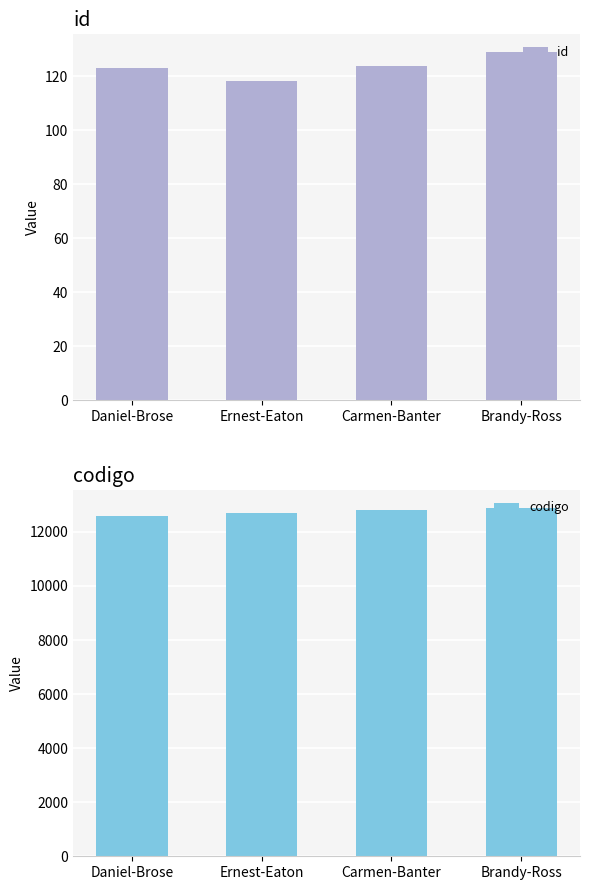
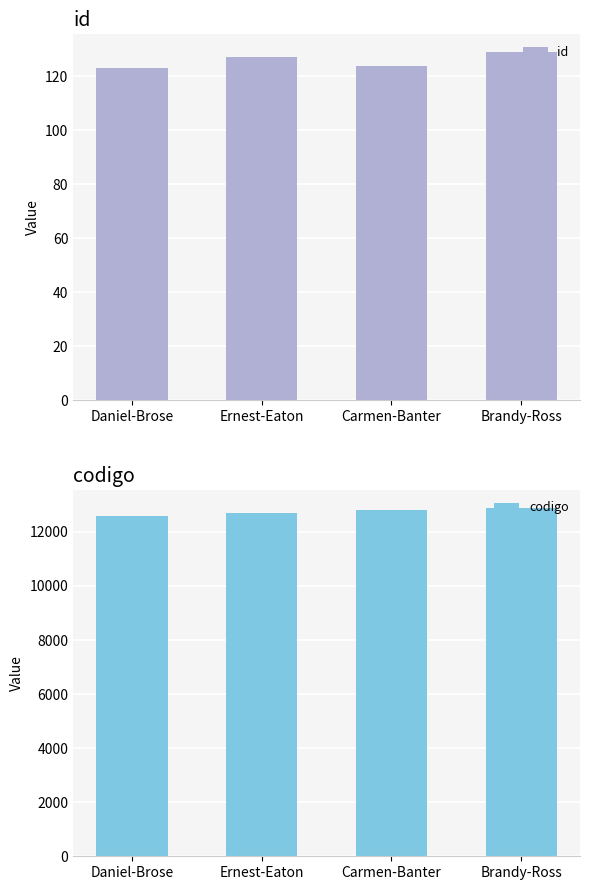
id, Ernest-Eaton: 118 -> 127
